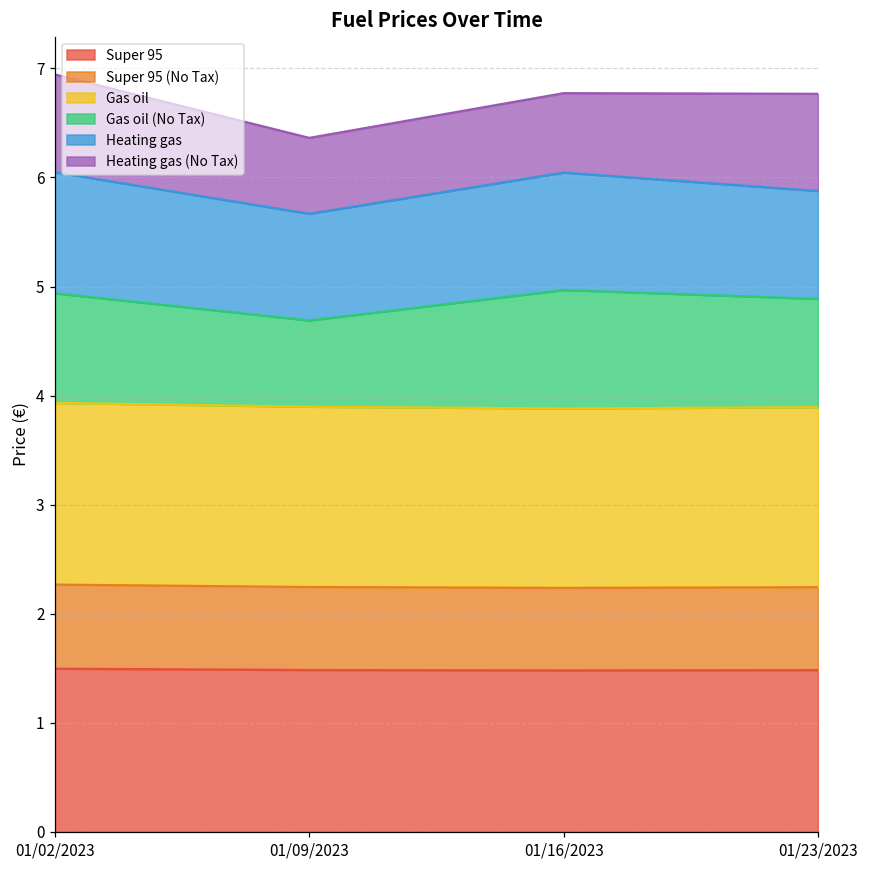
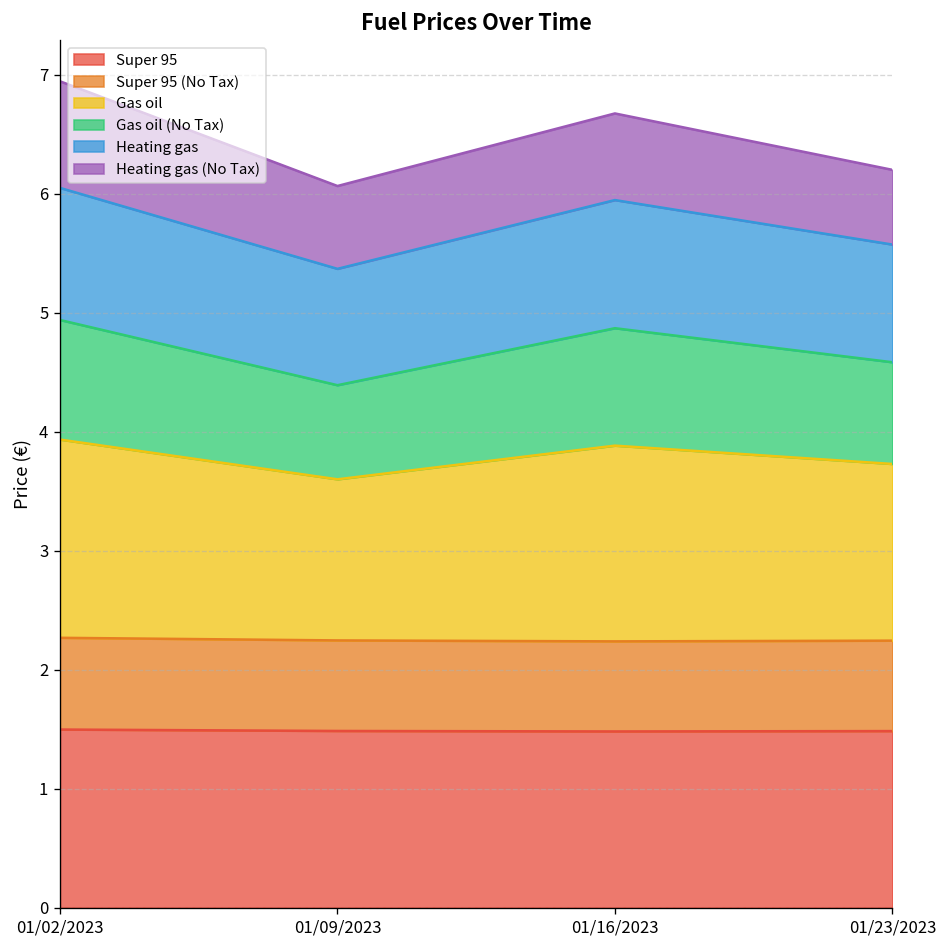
Gas oil, 01/09/2023: 1.7 -> 1.4
Gas oil (No Tax), 01/16/2023: 1.1 -> 1.0
Gas oil, 01/23/2023: 1.7 -> 1.5
Gas oil (No Tax), 01/23/2023: 1.0 -> 0.9
Heating gas (No Tax), 01/23/2023: 0.9 -> 0.6
